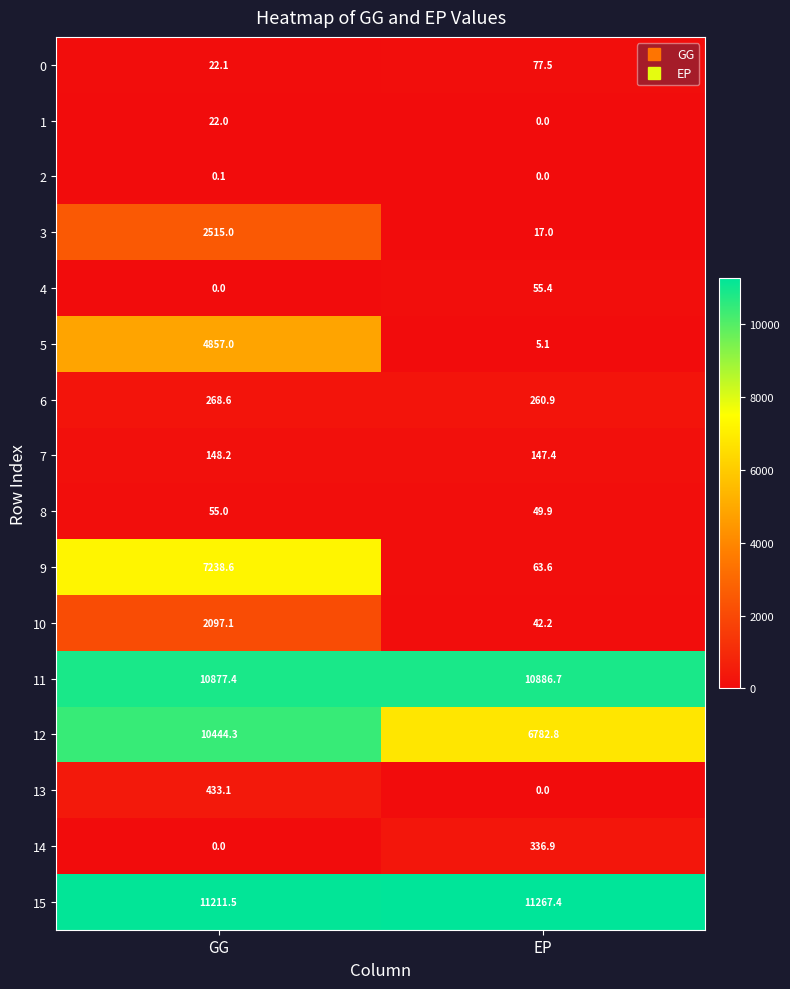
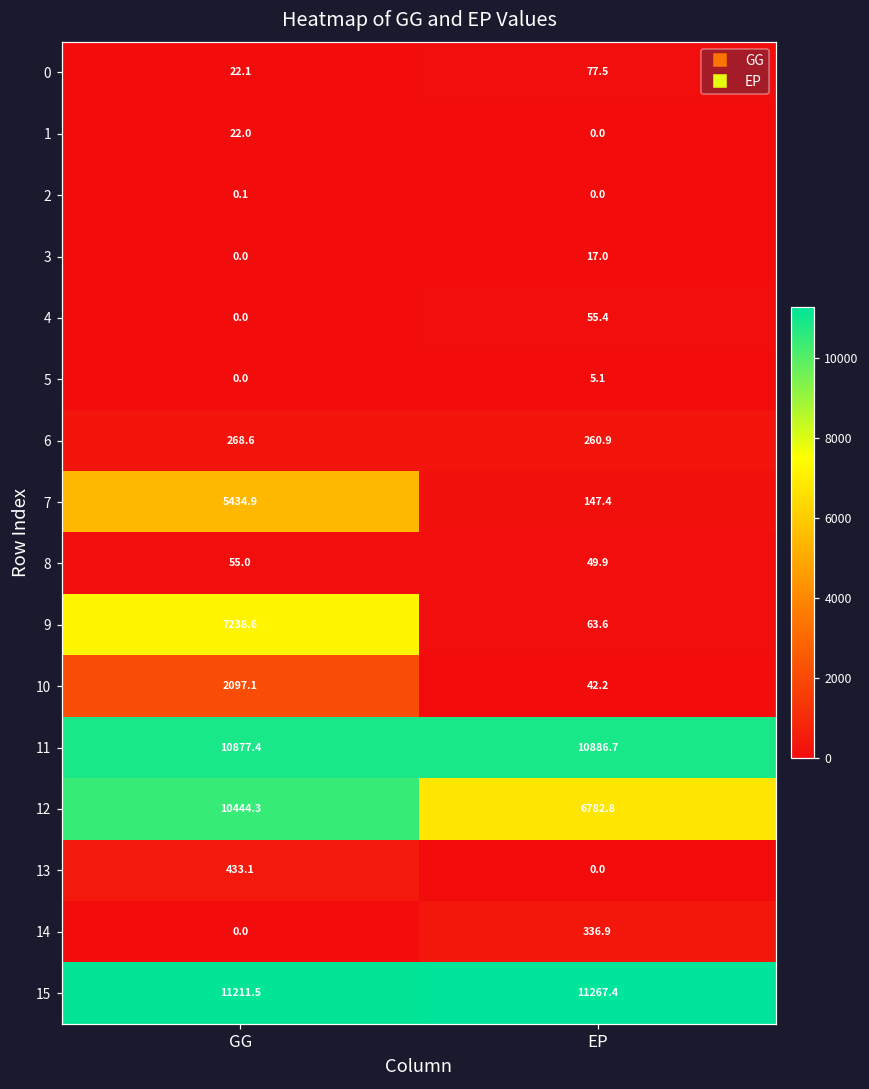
3, GG: 2515.0 -> 0.0
5, GG: 4857.0 -> 0.0
7, GG: 148.2 -> 5434.9
